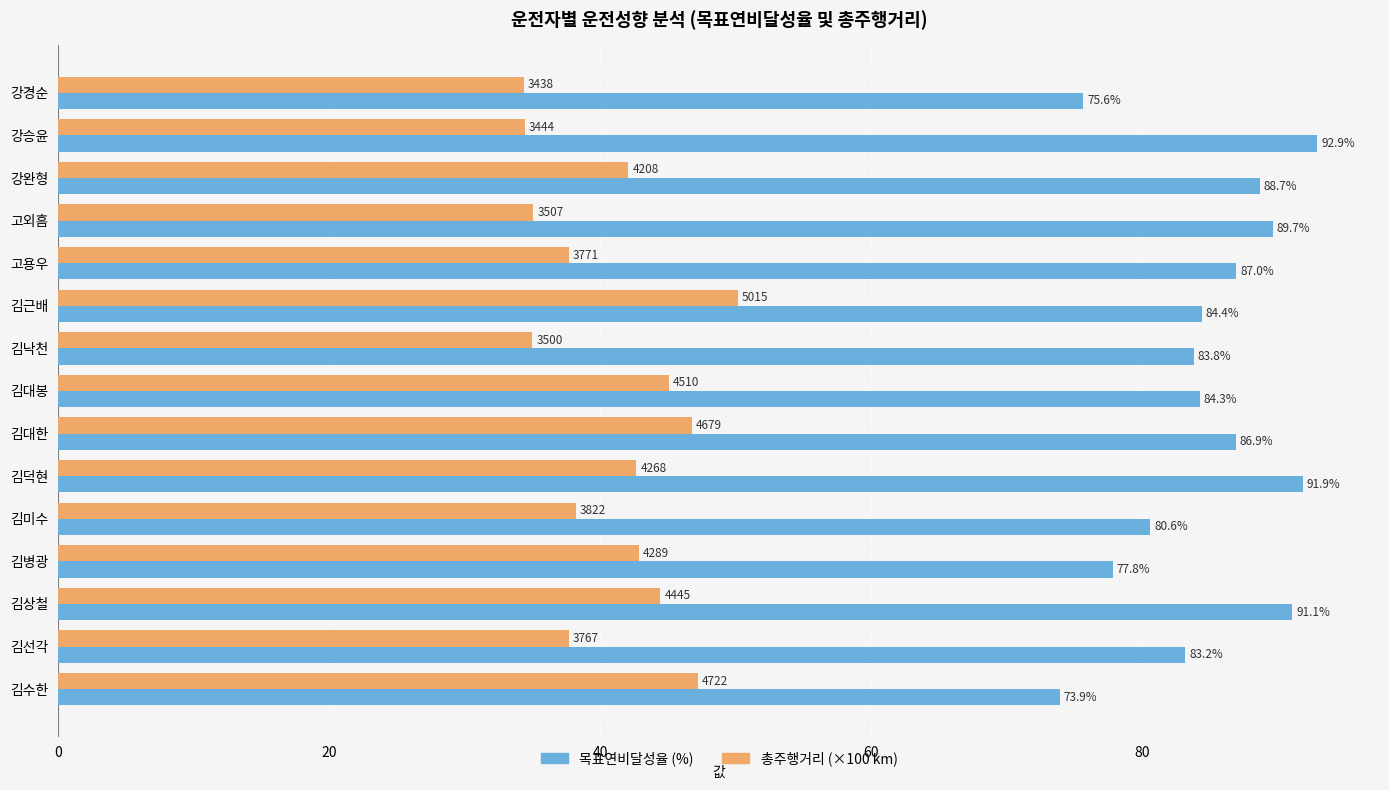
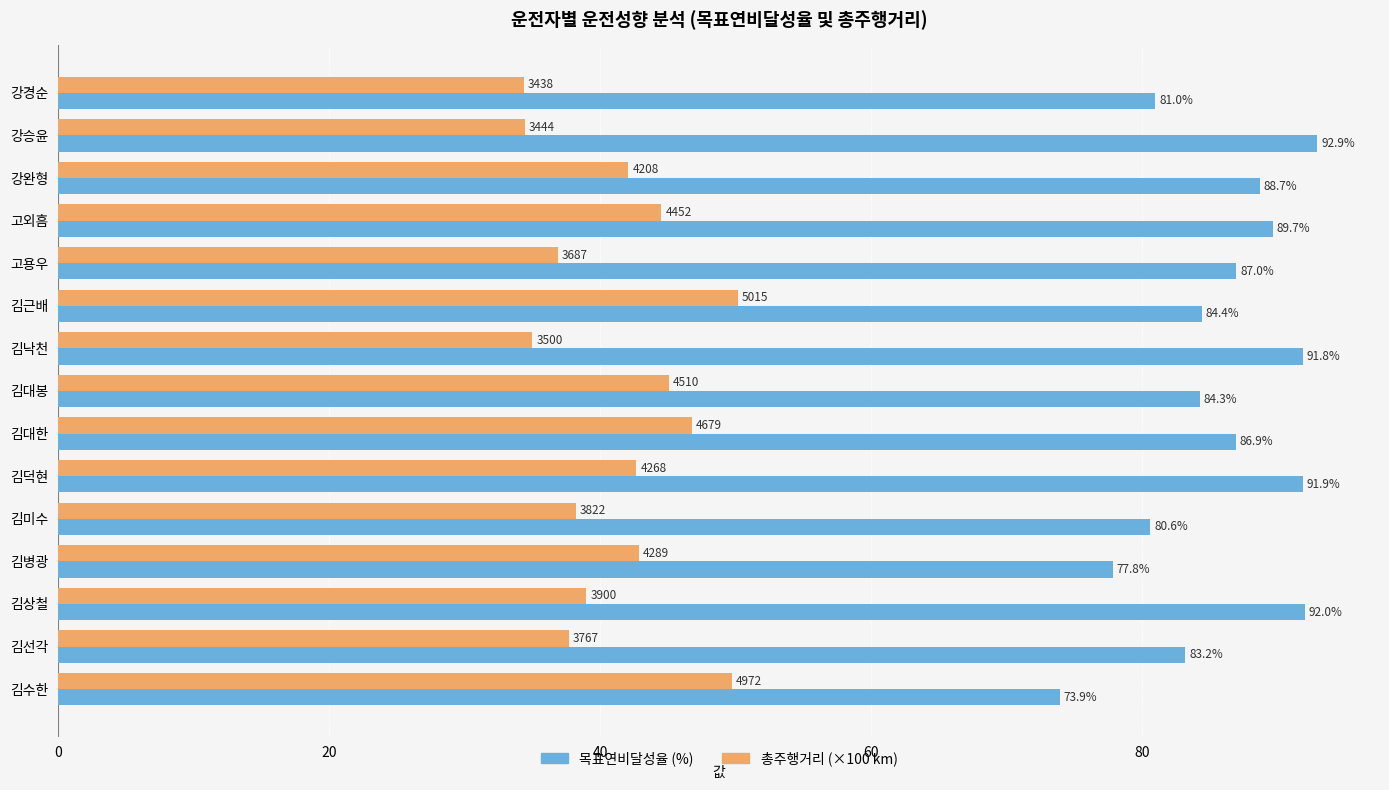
목표연비달성율 (%), 강경순: 75.6% -> 81.0%
총주행거리 (×100 km), 고외흠: 3507 -> 4452
총주행거리 (×100 km), 고용우: 3771 -> 3687
목표연비달성율 (%), 김낙천: 83.8% -> 91.8%
총주행거리 (×100 km), 김상철: 4445 -> 3900
목표연비달성율 (%), 김상철: 91.1% -> 92.0%
총주행거리 (×100 km), 김수한: 4722 -> 4972
